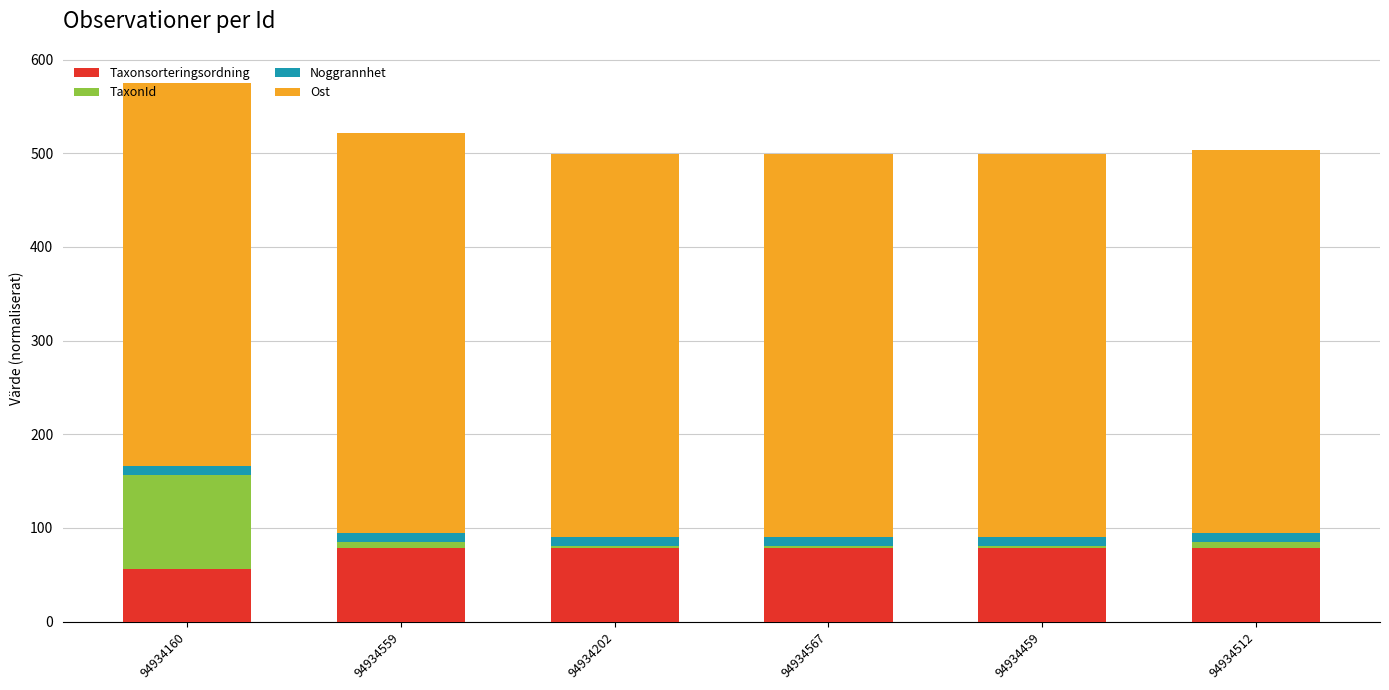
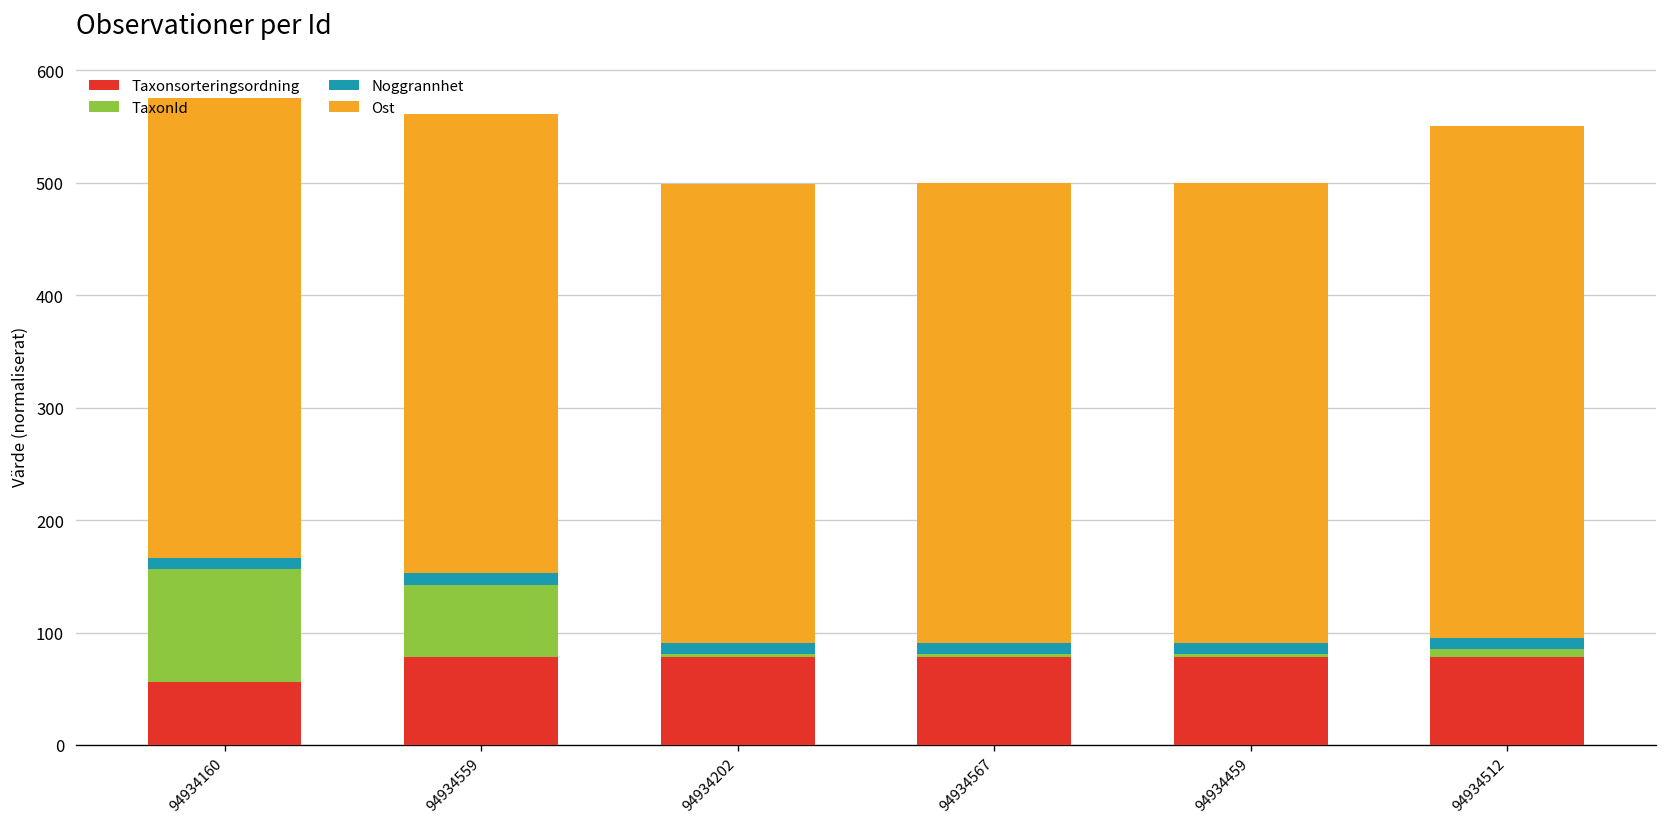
TaxonId, 94934559: 10 -> 60
Ost, 94934559: 430 -> 410
Ost, 94934512: 410 -> 460
